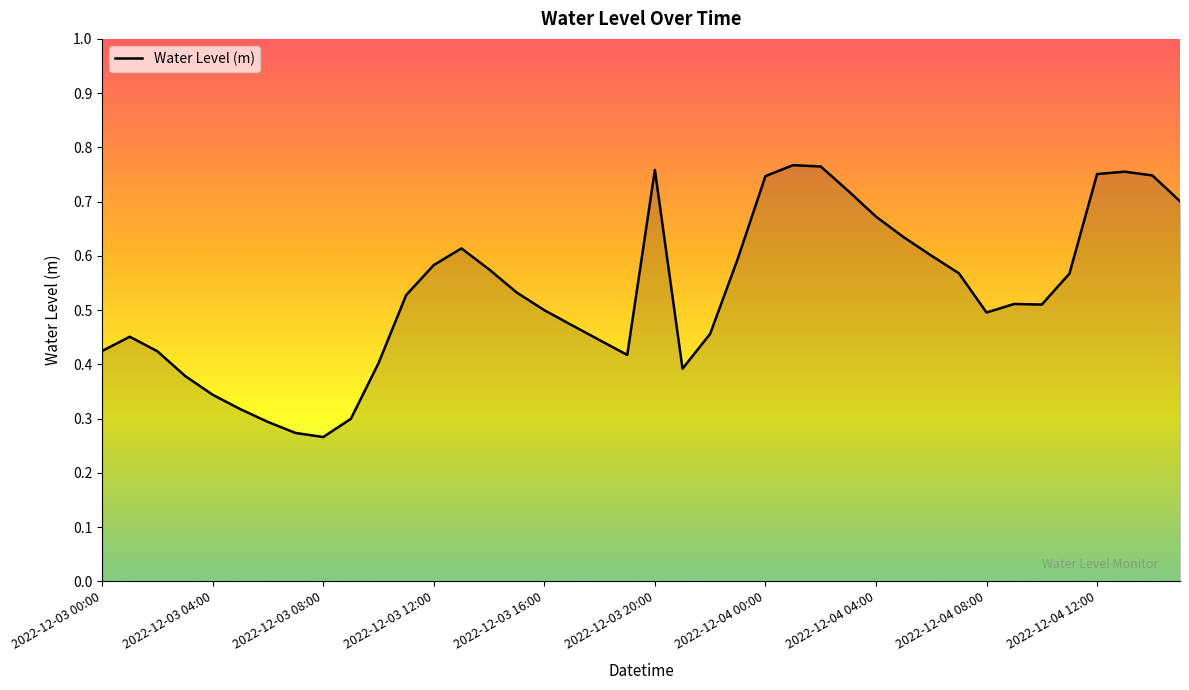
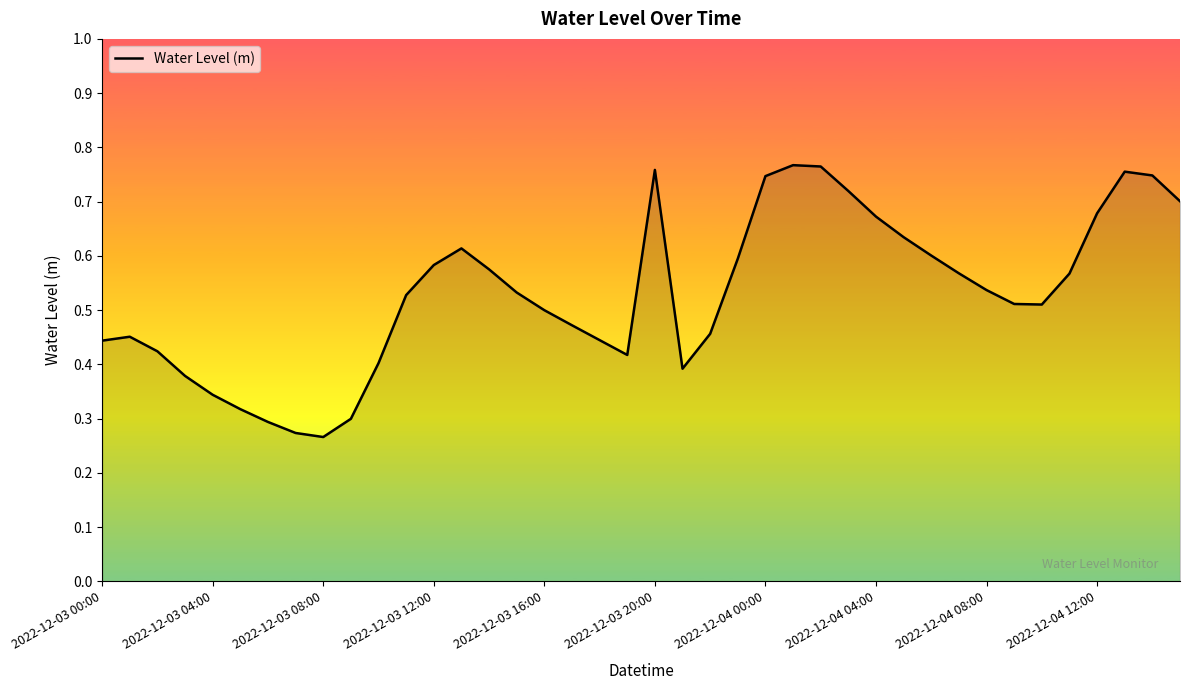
2022-12-03 00:00: 0.42 -> 0.44
2022-12-04 08:00: 0.50 -> 0.54
2022-12-04 12:00: 0.75 -> 0.68
